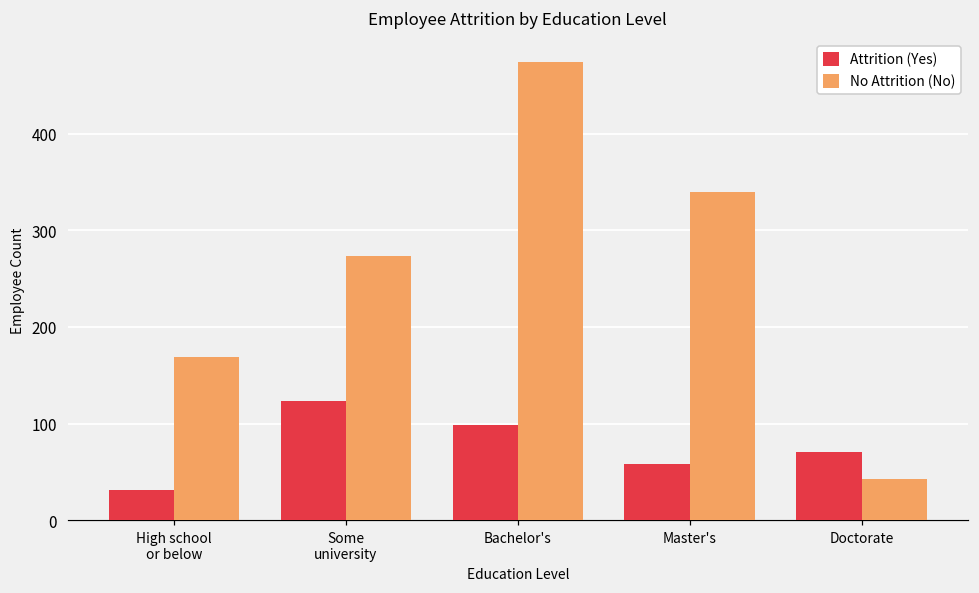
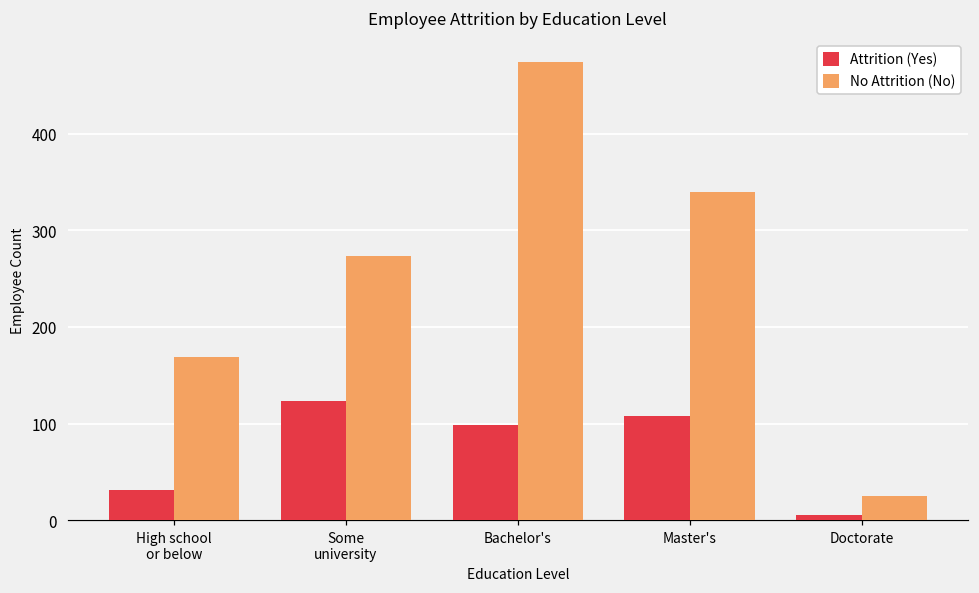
Attrition (Yes), Master's: 60 -> 110
Attrition (Yes), Doctorate: 70 -> 10
No Attrition (No), Doctorate: 40 -> 30
